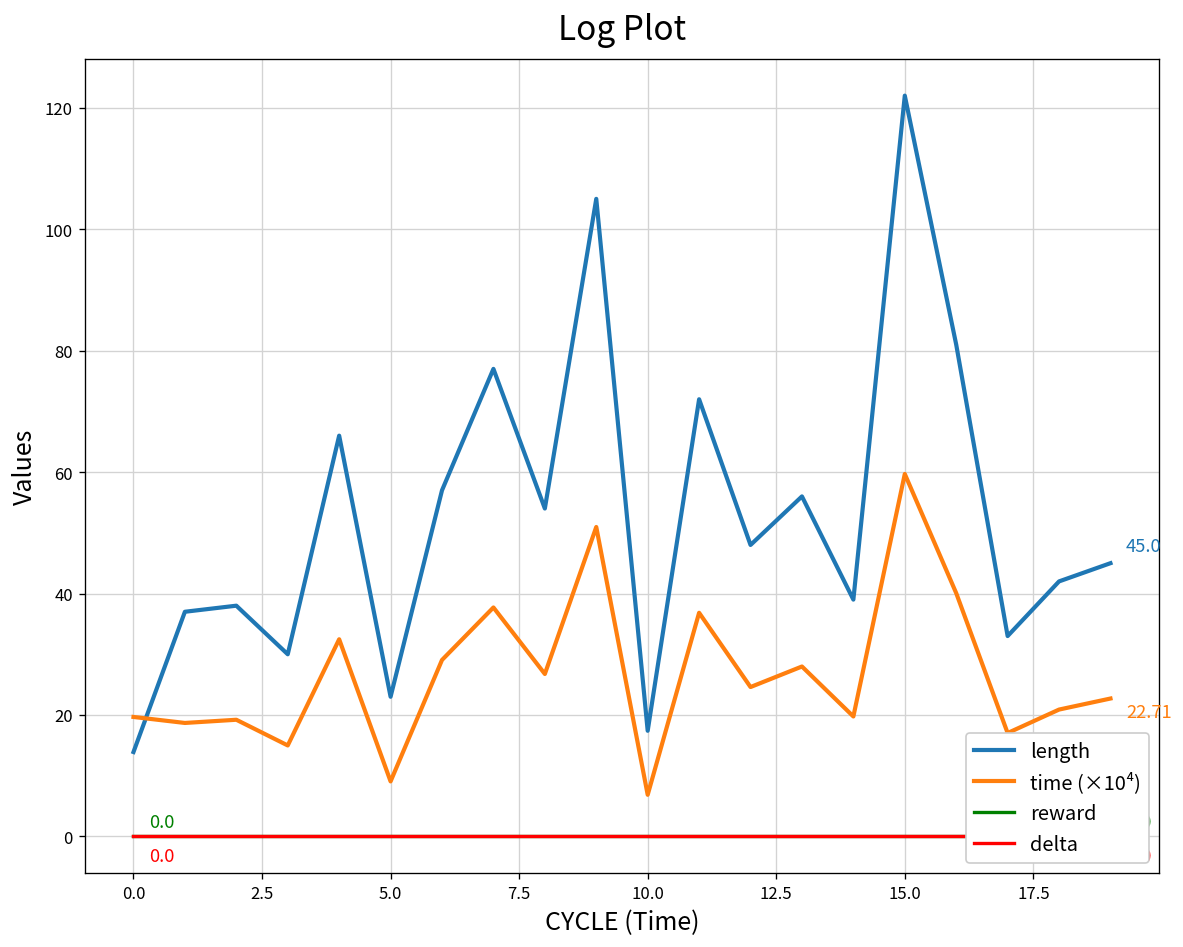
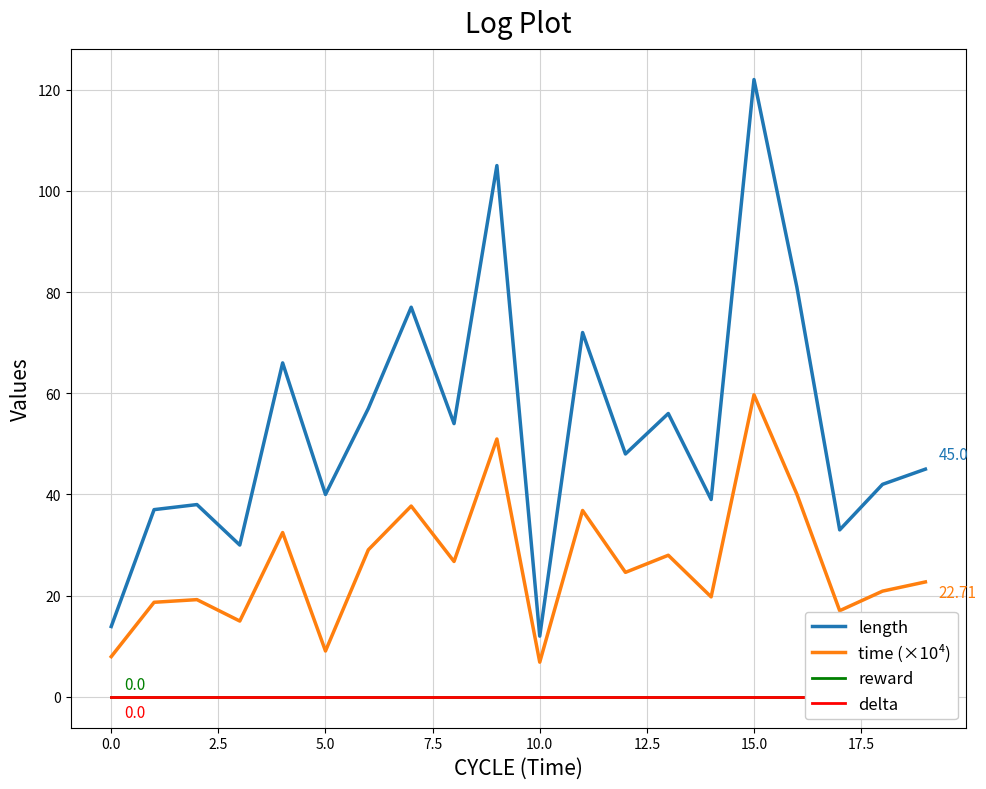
time (×10⁴), 0.0: 20 -> 8
length, 5.0: 23 -> 40
length, 10.0: 17 -> 12
